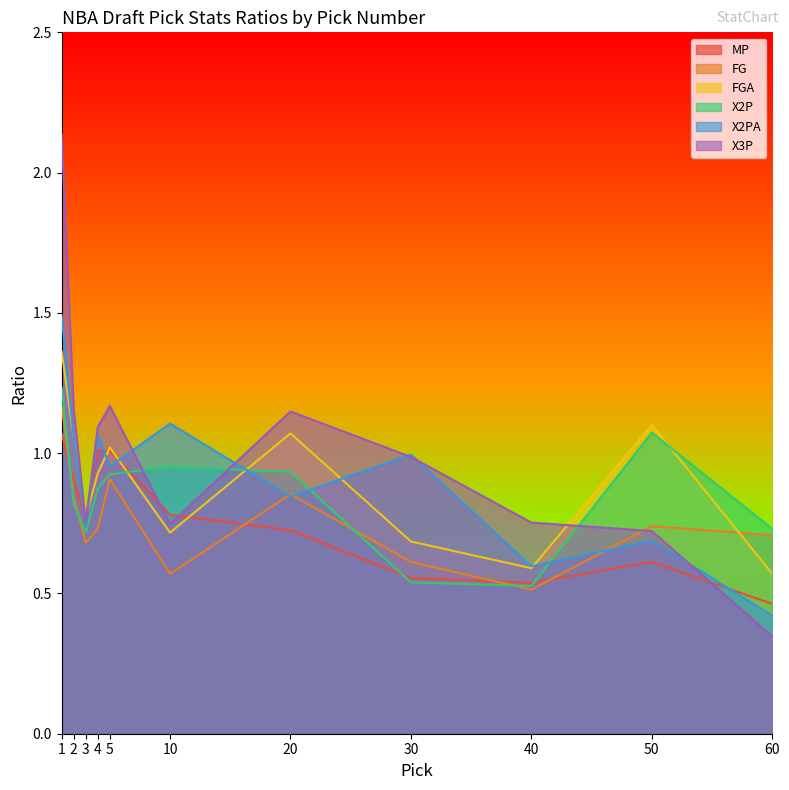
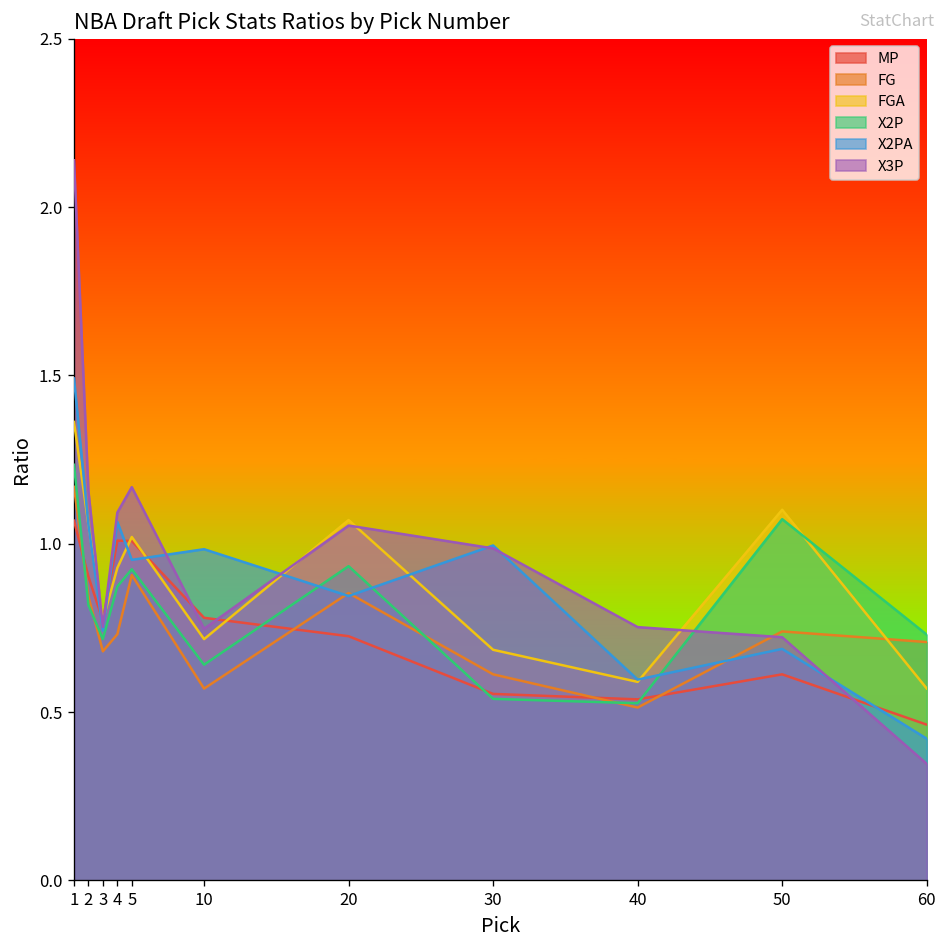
X2P, 10: 0.95 -> 0.64
X2PA, 10: 1.11 -> 0.98
X3P, 20: 1.15 -> 1.05
